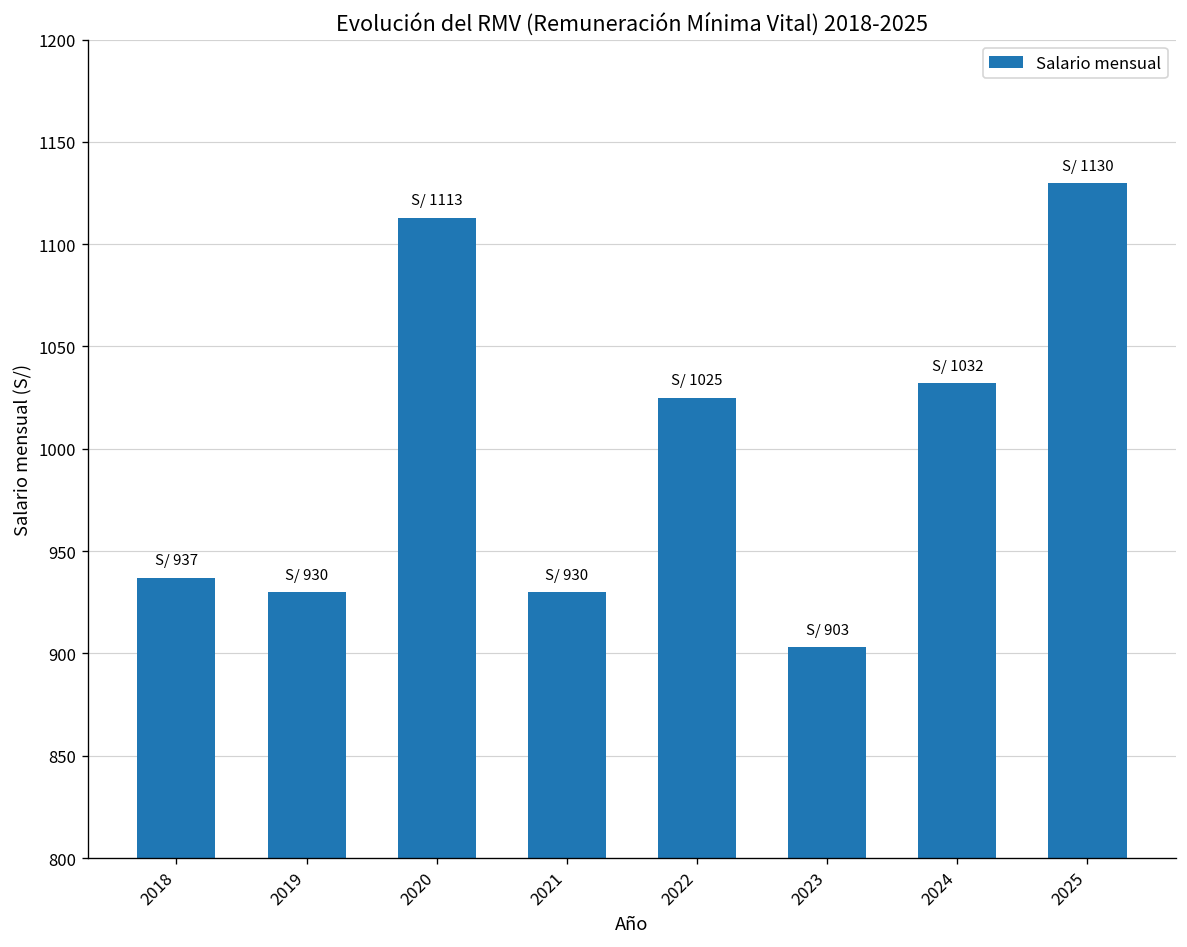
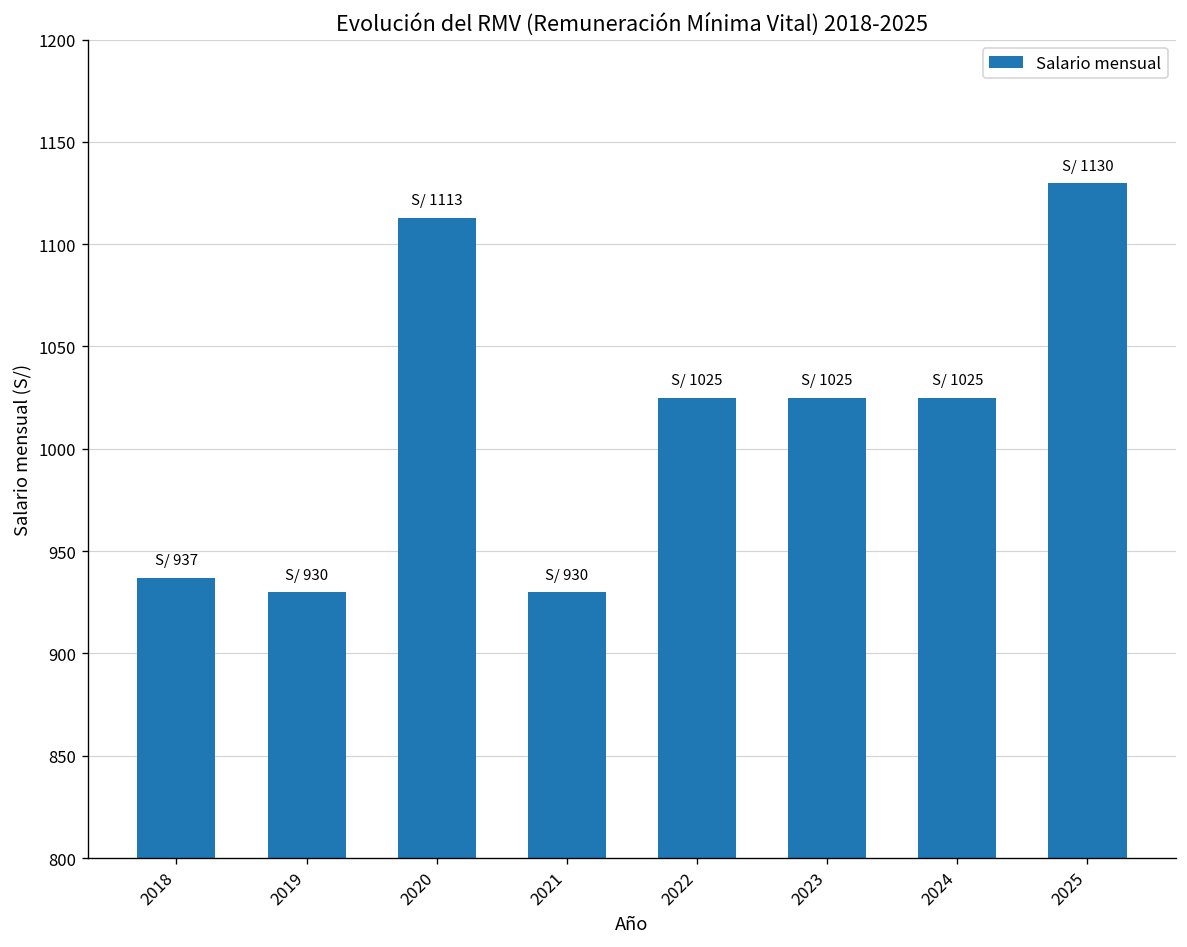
2023: 903 -> 1025
2024: 1032 -> 1025
